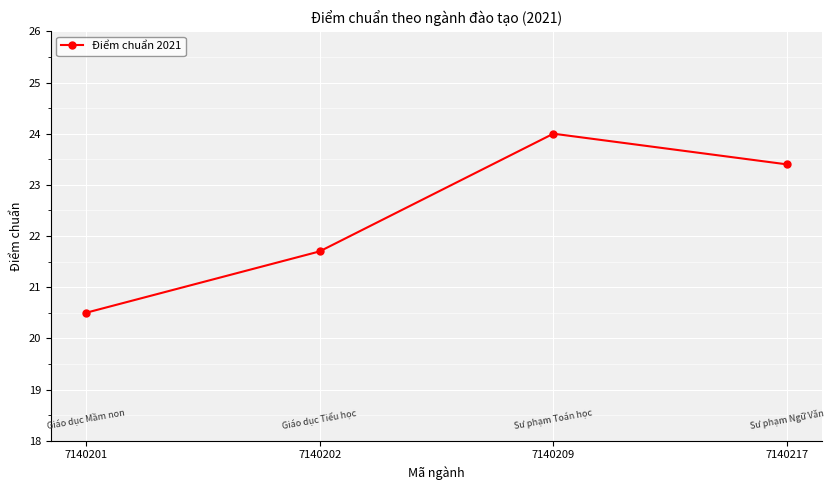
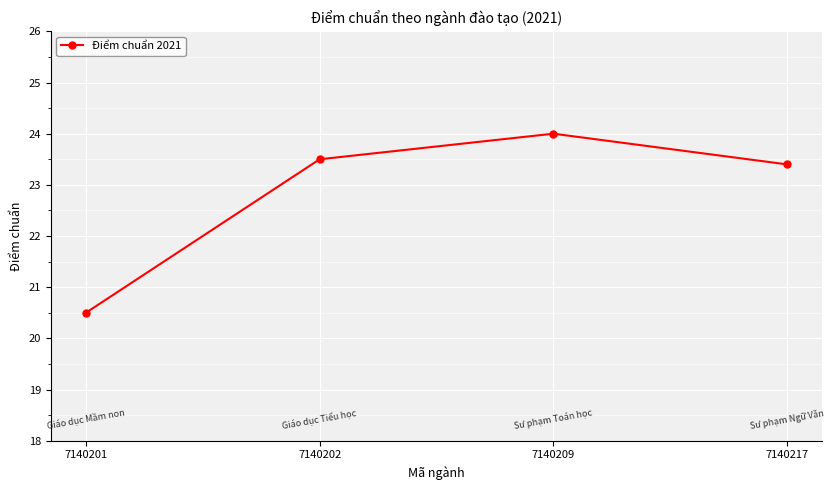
7140202: 21.7 -> 23.5
